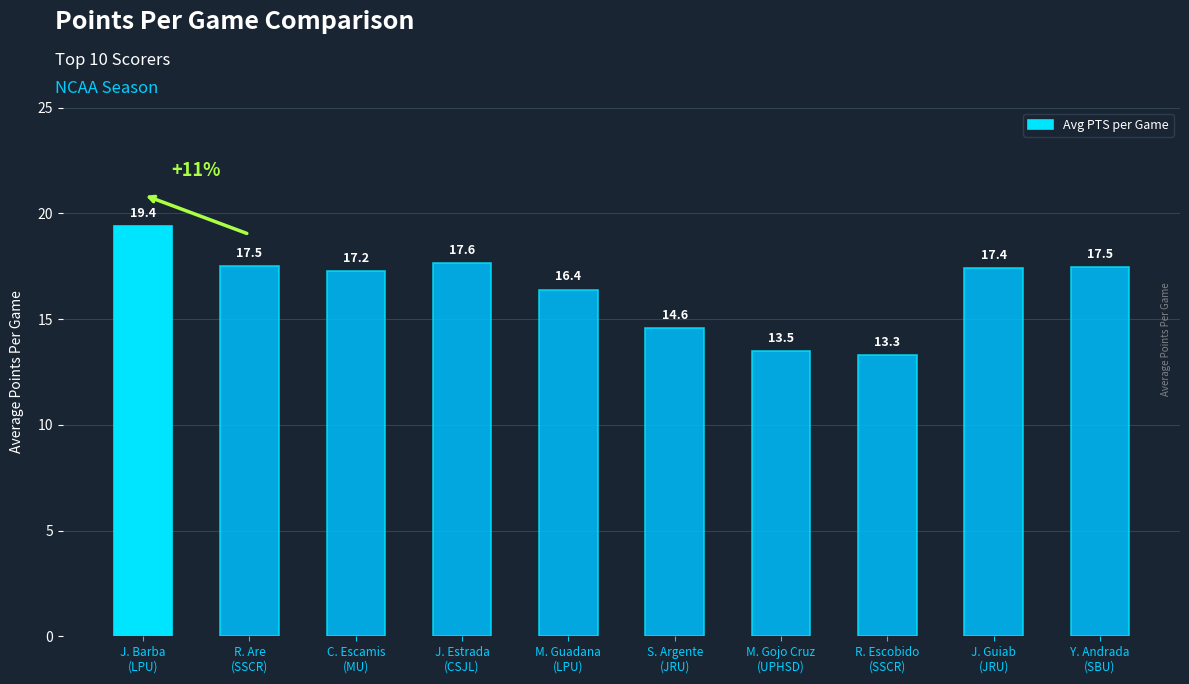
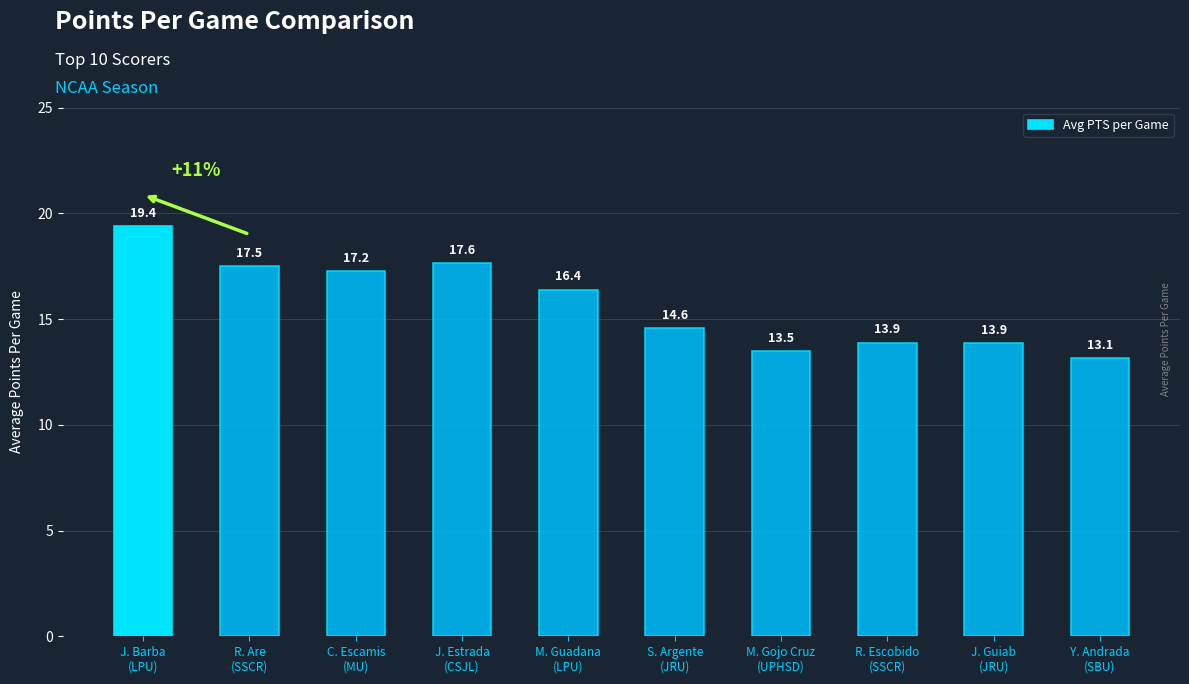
R. Escobido (SSCR): 13.3 -> 13.9
J. Guiab (JRU): 17.4 -> 13.9
Y. Andrada (SBU): 17.5 -> 13.1
